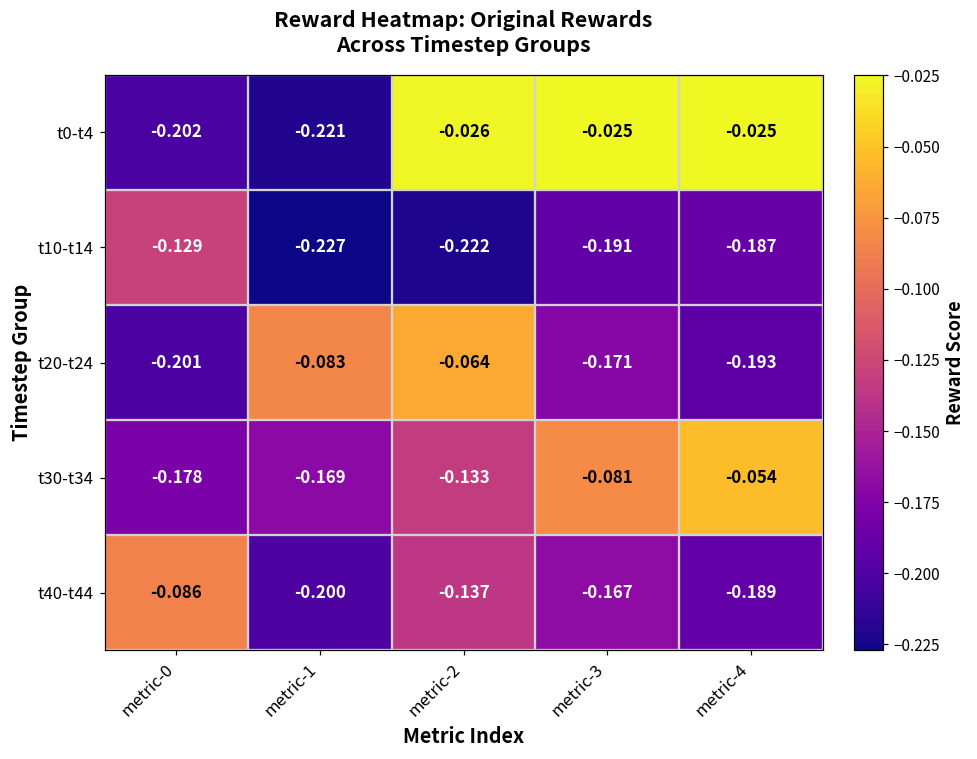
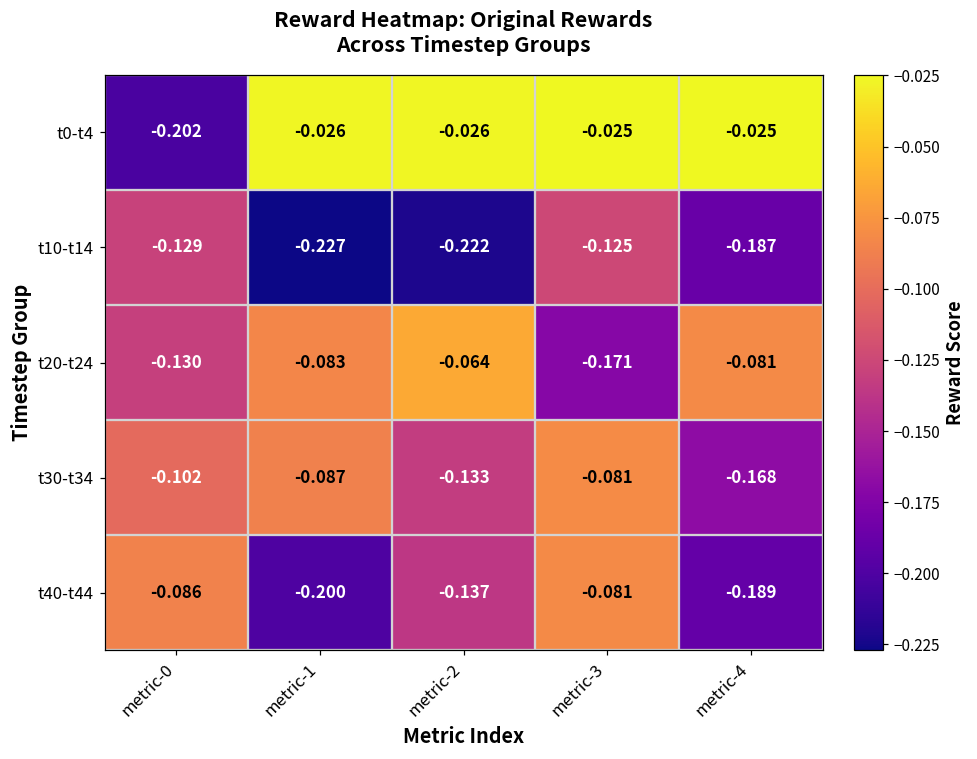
t0-t4, metric-1: -0.221 -> -0.026
t10-t14, metric-3: -0.191 -> -0.125
t20-t24, metric-0: -0.201 -> -0.130
t20-t24, metric-4: -0.193 -> -0.081
t30-t34, metric-0: -0.178 -> -0.102
t30-t34, metric-1: -0.169 -> -0.087
t30-t34, metric-4: -0.054 -> -0.168
t40-t44, metric-3: -0.167 -> -0.081
